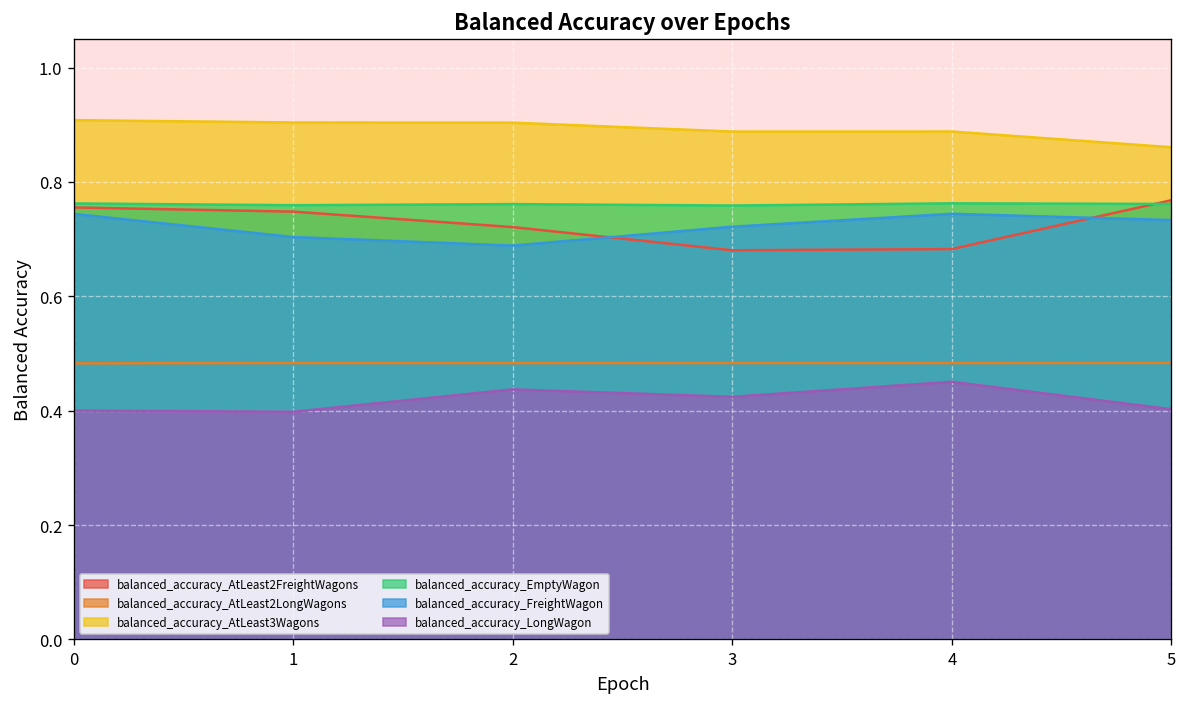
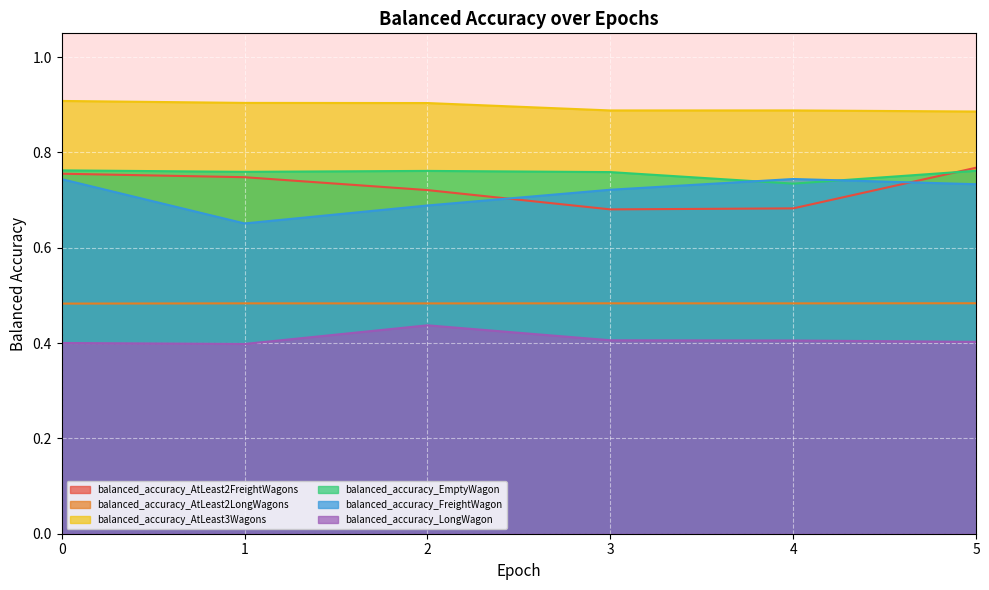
balanced_accuracy_FreightWagon, 1: 0.70 -> 0.65
balanced_accuracy_LongWagon, 3: 0.42 -> 0.41
balanced_accuracy_EmptyWagon, 4: 0.76 -> 0.73
balanced_accuracy_LongWagon, 4: 0.45 -> 0.41
balanced_accuracy_AtLeast3Wagons, 5: 0.86 -> 0.89
